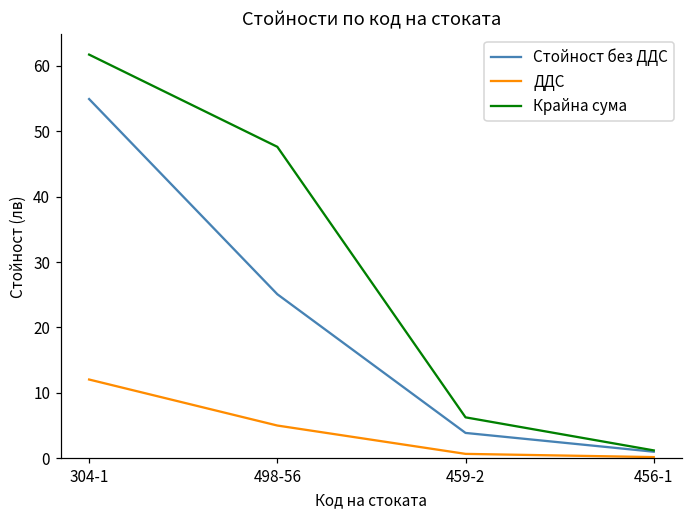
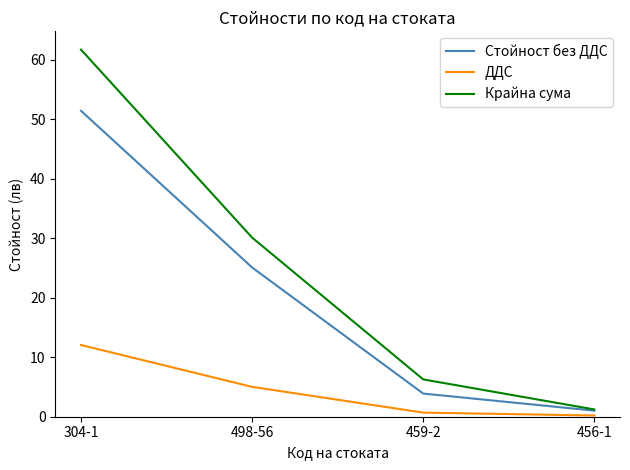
Стойност без ДДС, 304-1: 55 -> 51
Крайна сума, 498-56: 48 -> 30
